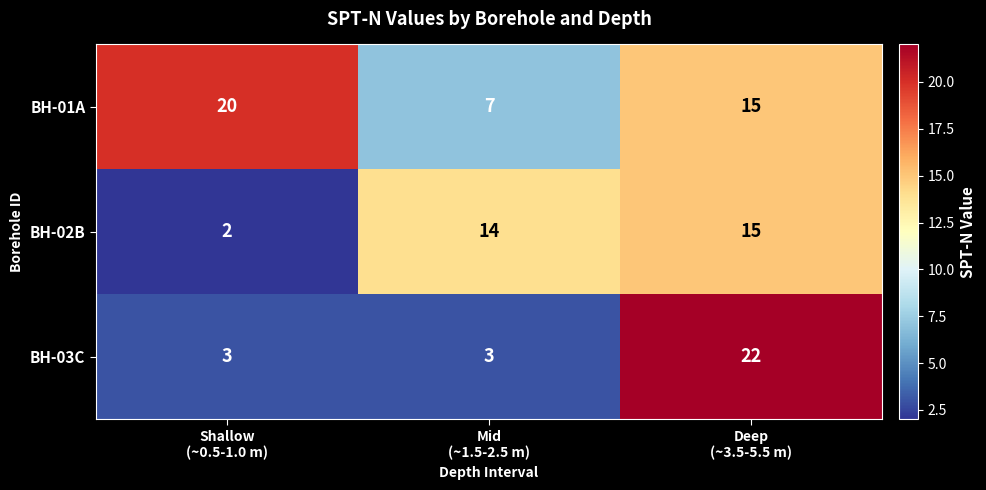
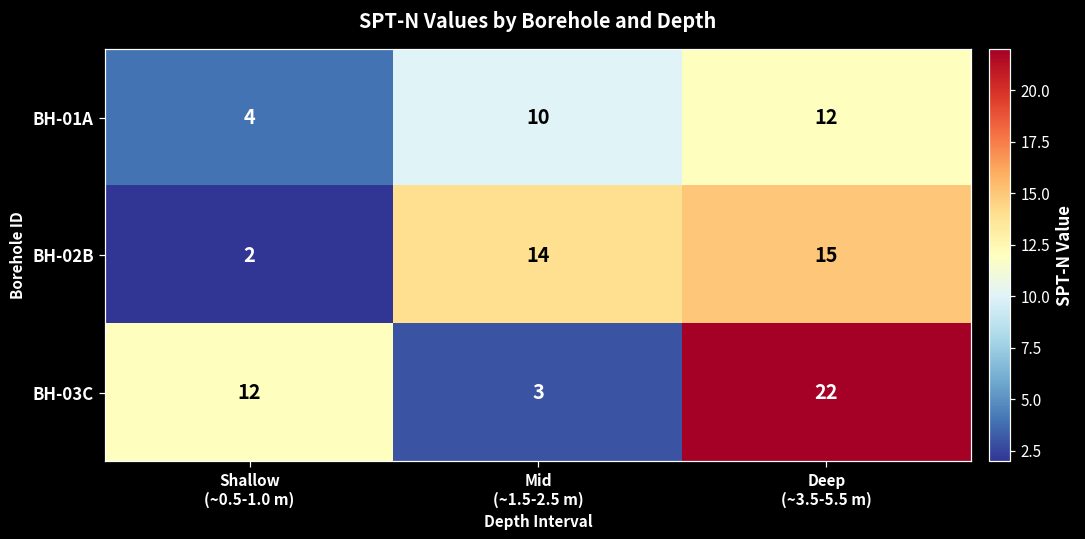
BH-01A, Shallow (~0.5-1.0 m): 20 -> 4
BH-01A, Mid (~1.5-2.5 m): 7 -> 10
BH-01A, Deep (~3.5-5.5 m): 15 -> 12
BH-03C, Shallow (~0.5-1.0 m): 3 -> 12
